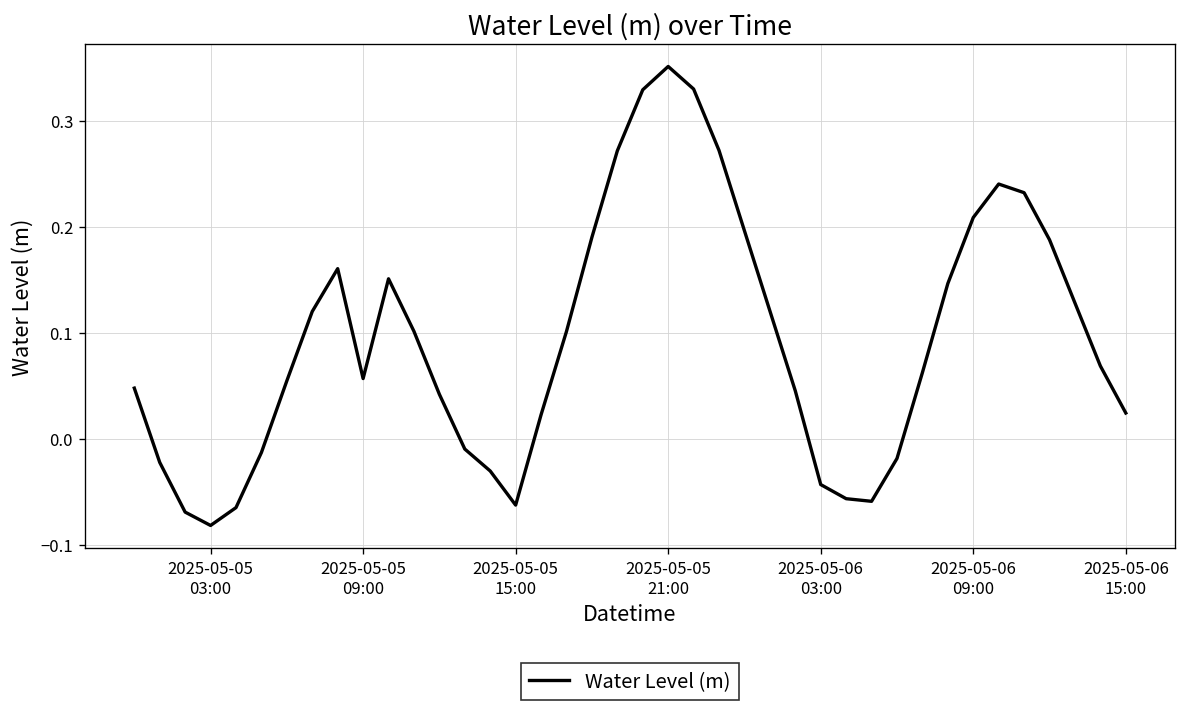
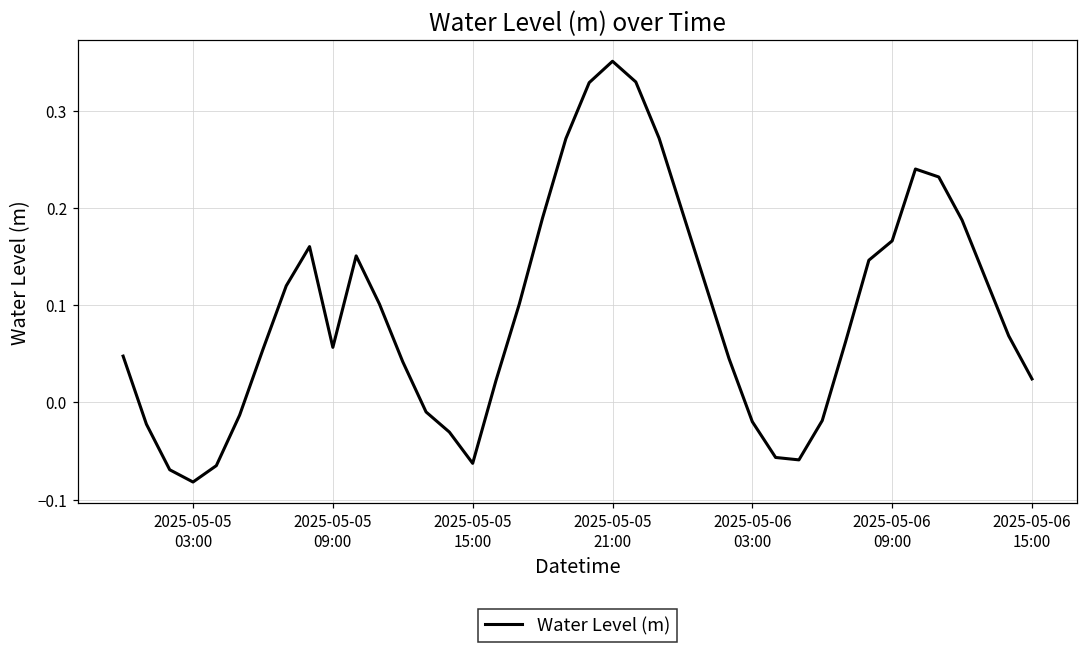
2025-05-06 03:00: -0.04 -> -0.02
2025-05-06 09:00: 0.21 -> 0.17
